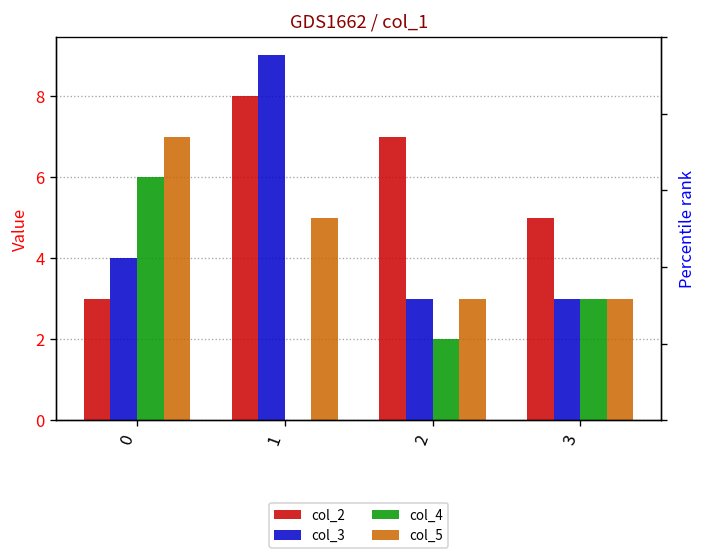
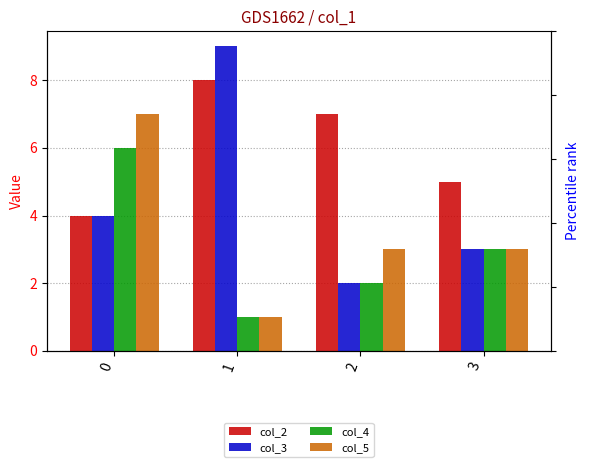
col_2, 0: 3 -> 4
col_4, 1: 0 -> 1
col_5, 1: 5 -> 1
col_3, 2: 3 -> 2
